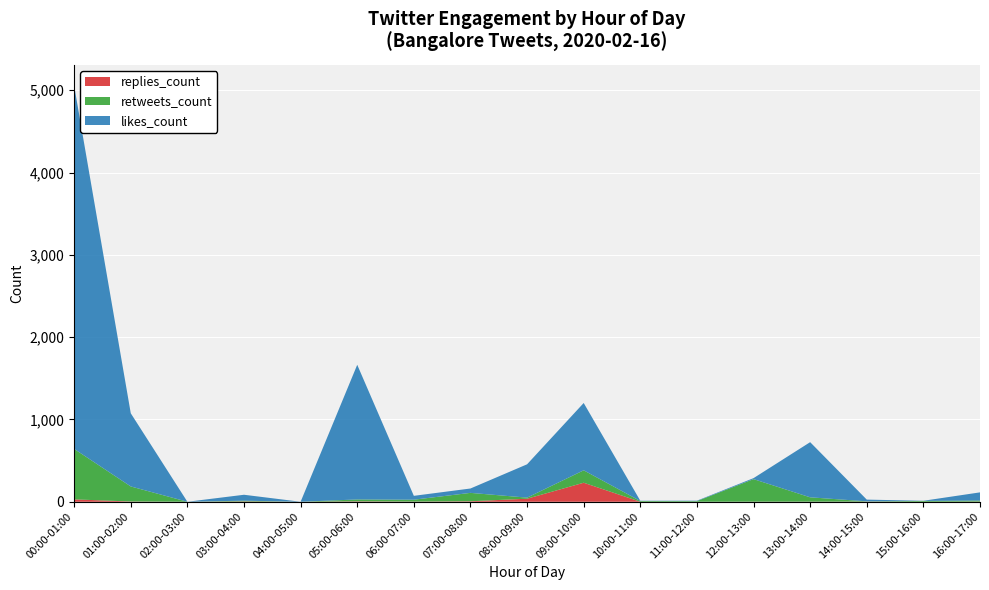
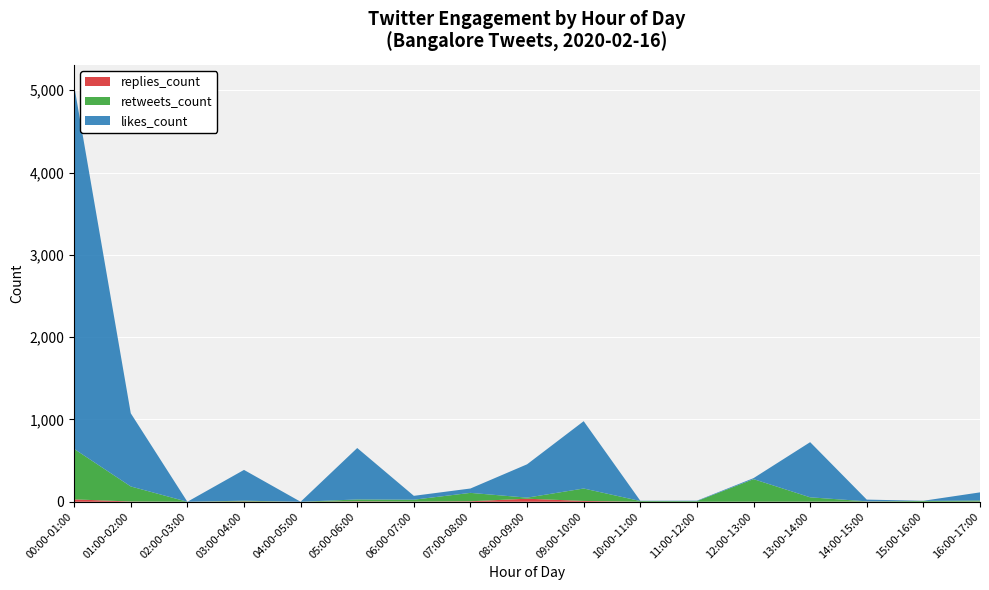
likes_count, 03:00-04:00: 100 -> 400
likes_count, 05:00-06:00: 1,600 -> 600
replies_count, 09:00-10:00: 200 -> 0
